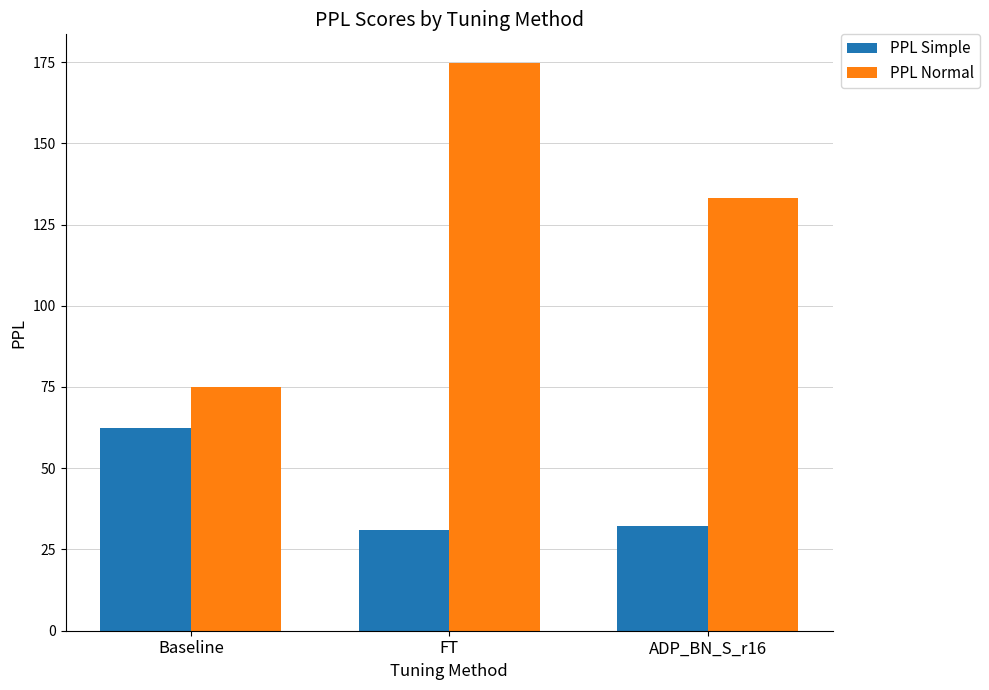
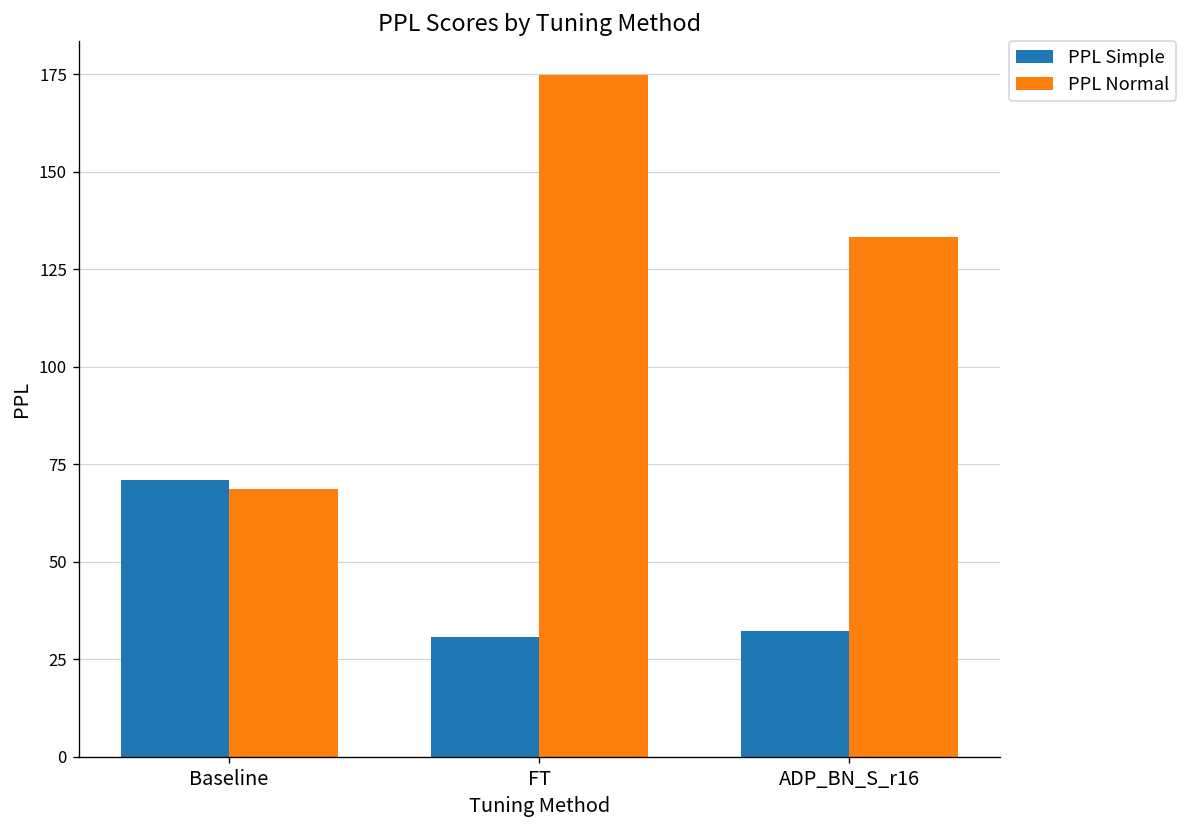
PPL Simple, Baseline: 62 -> 71
PPL Normal, Baseline: 75 -> 69
